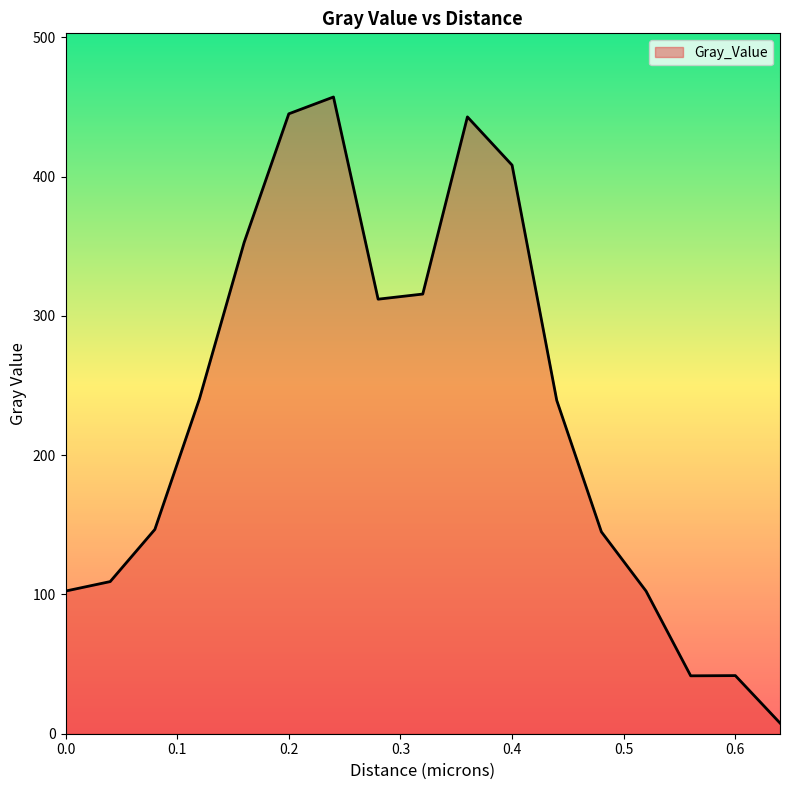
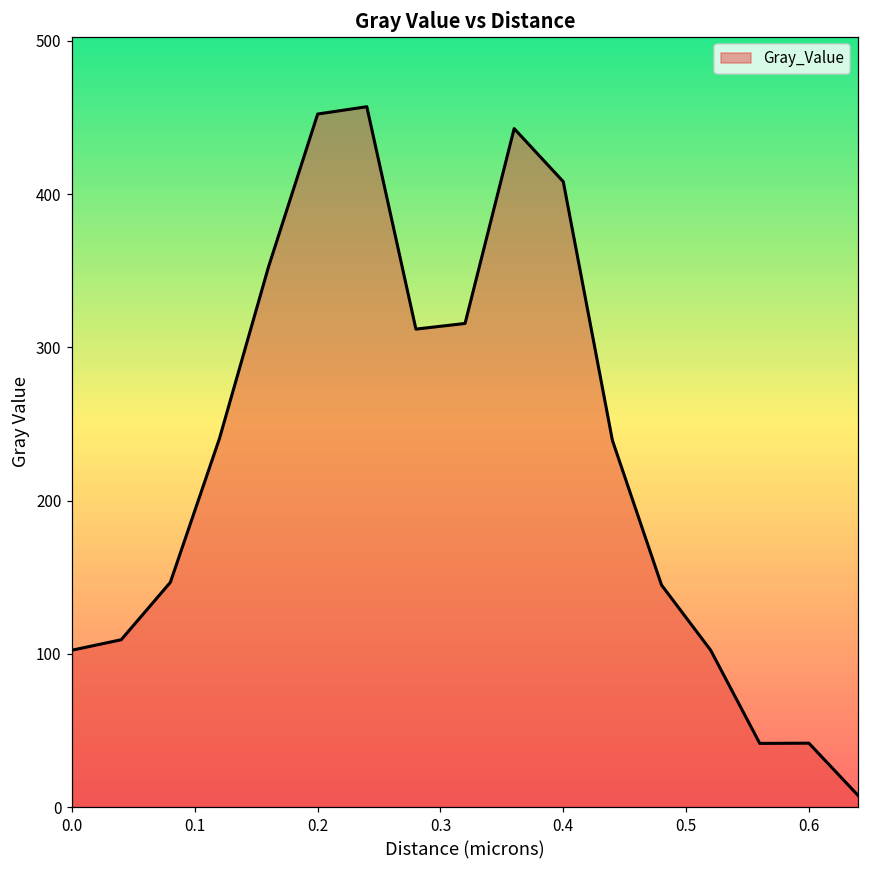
0.2: 445 -> 452
